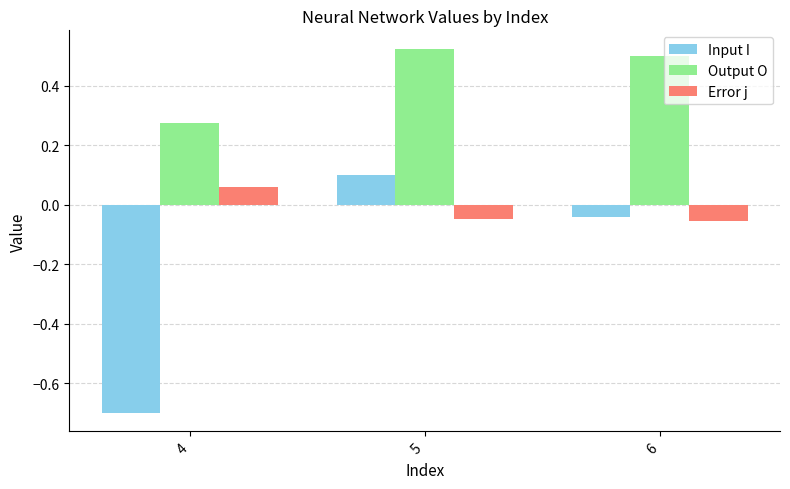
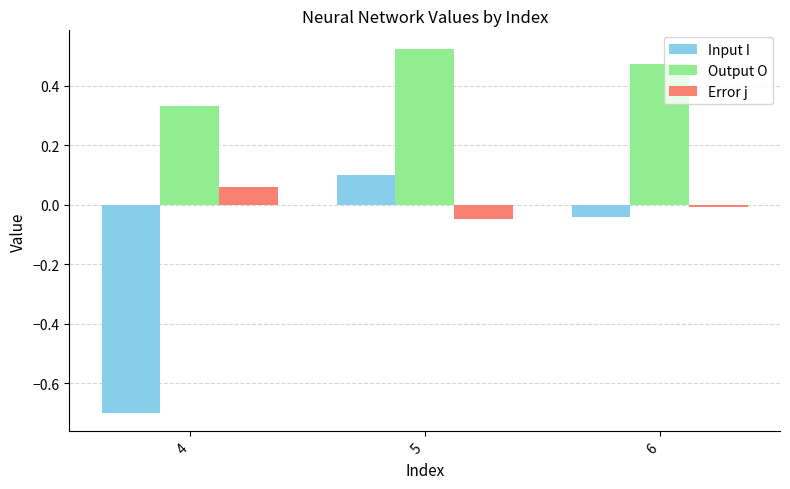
Output O, 4: 0.27 -> 0.33
Output O, 6: 0.50 -> 0.47
Error j, 6: -0.05 -> -0.01
